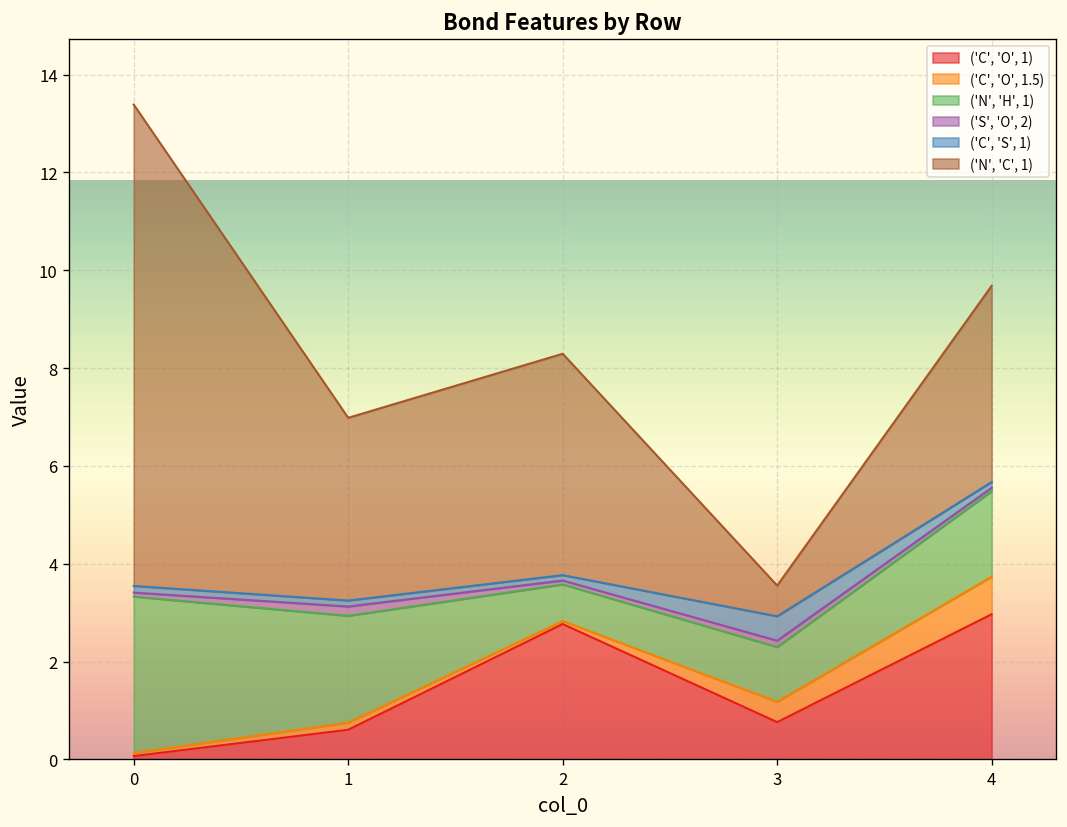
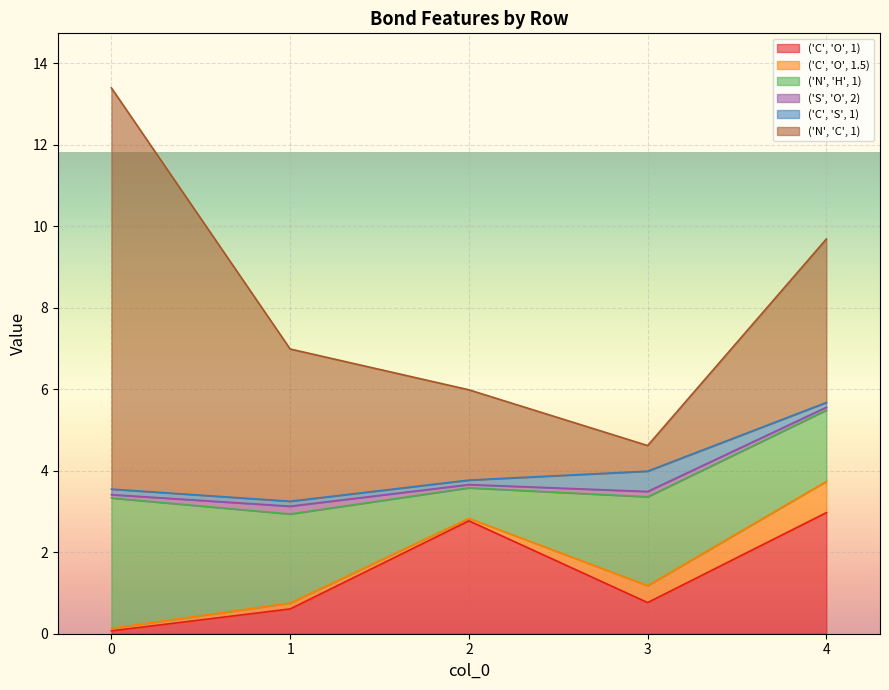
('N', 'C', 1), 2: 4.5 -> 2.2
('N', 'H', 1), 3: 1.1 -> 2.2
